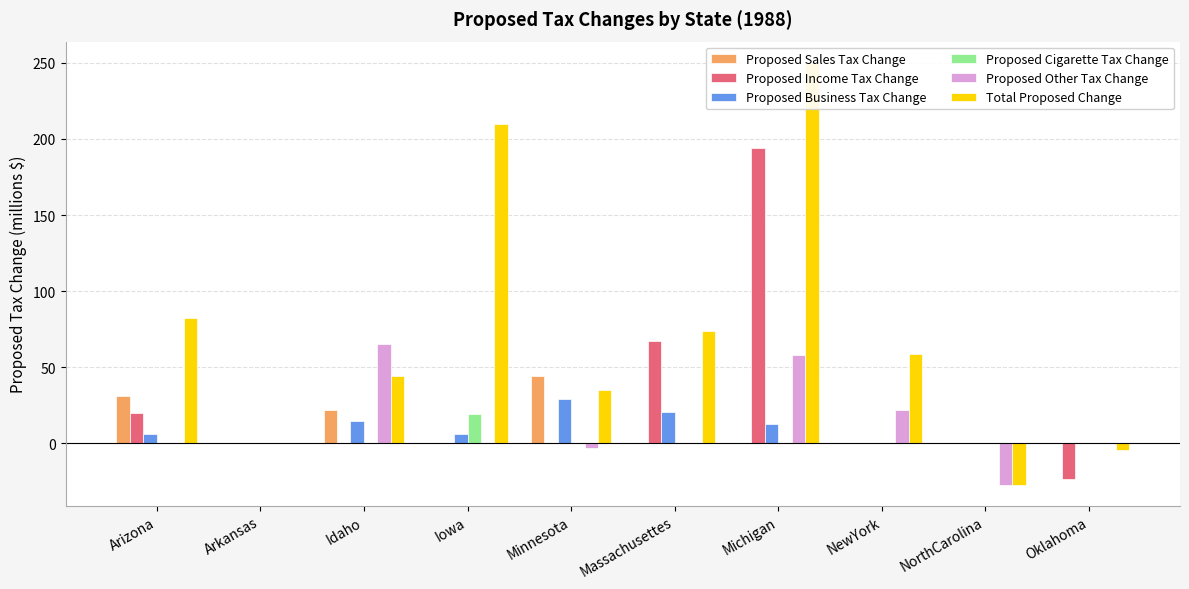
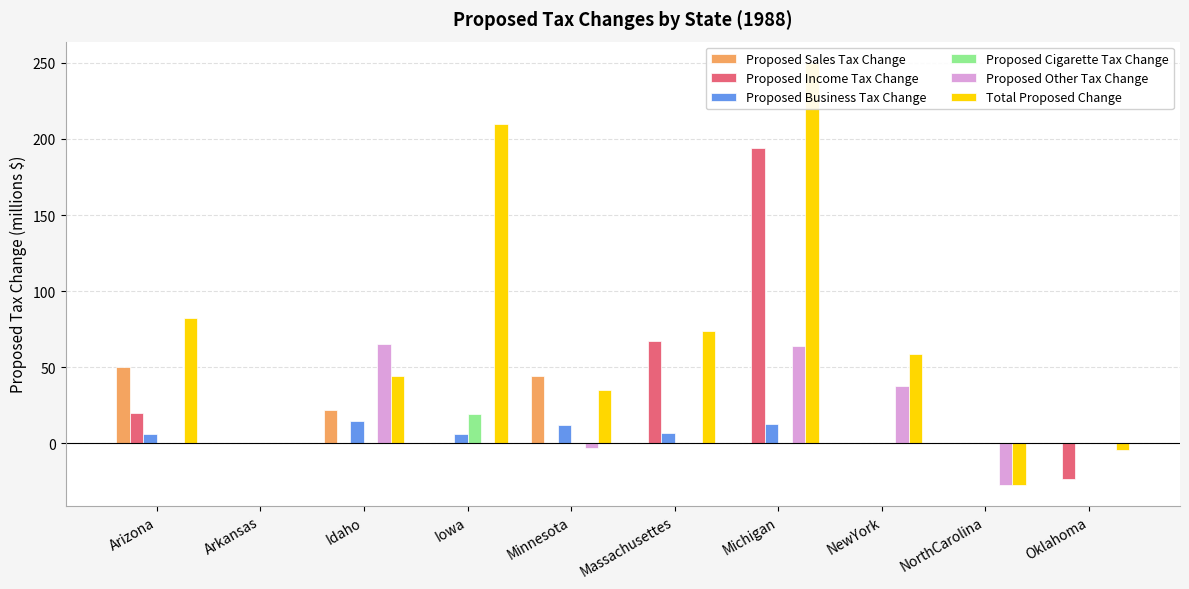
Proposed Sales Tax Change, Arizona: 31 -> 50
Proposed Business Tax Change, Minnesota: 29 -> 12
Proposed Business Tax Change, Massachusettes: 21 -> 7
Proposed Other Tax Change, Michigan: 58 -> 64
Proposed Other Tax Change, NewYork: 22 -> 38
